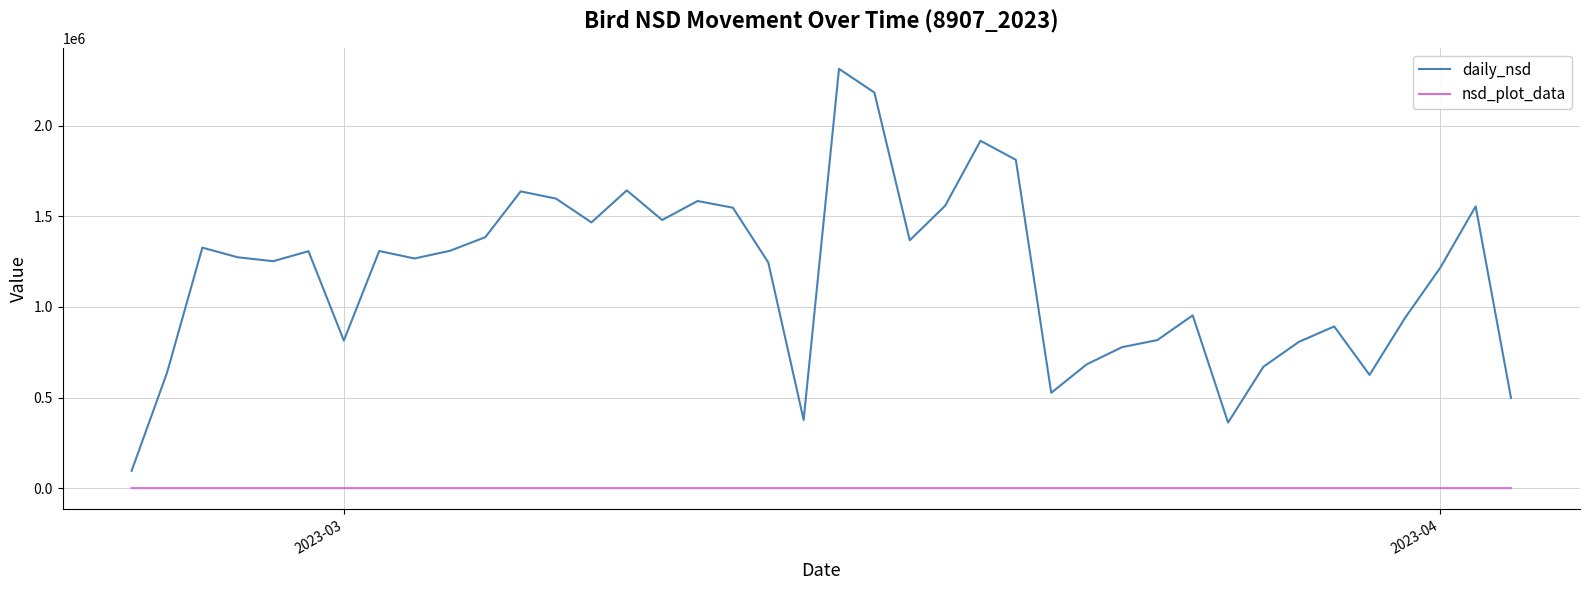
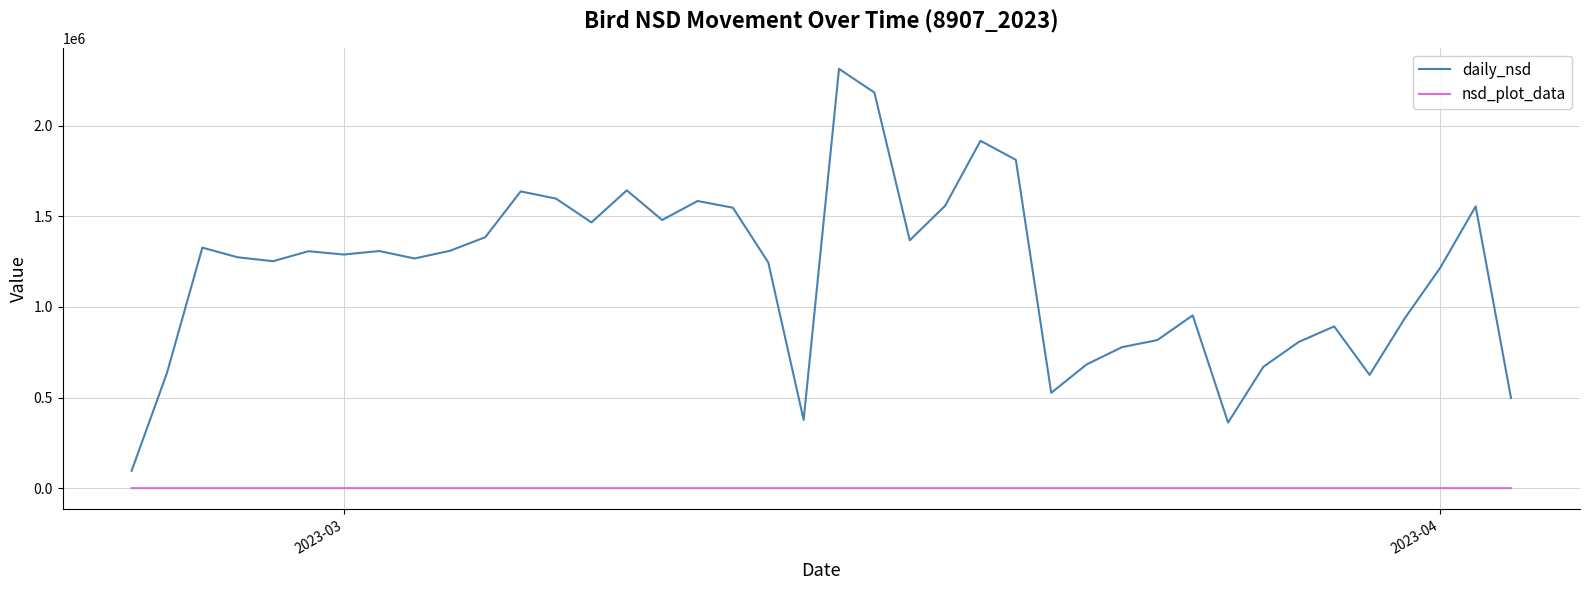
daily_nsd, 2023-03: 810000 -> 1290000
